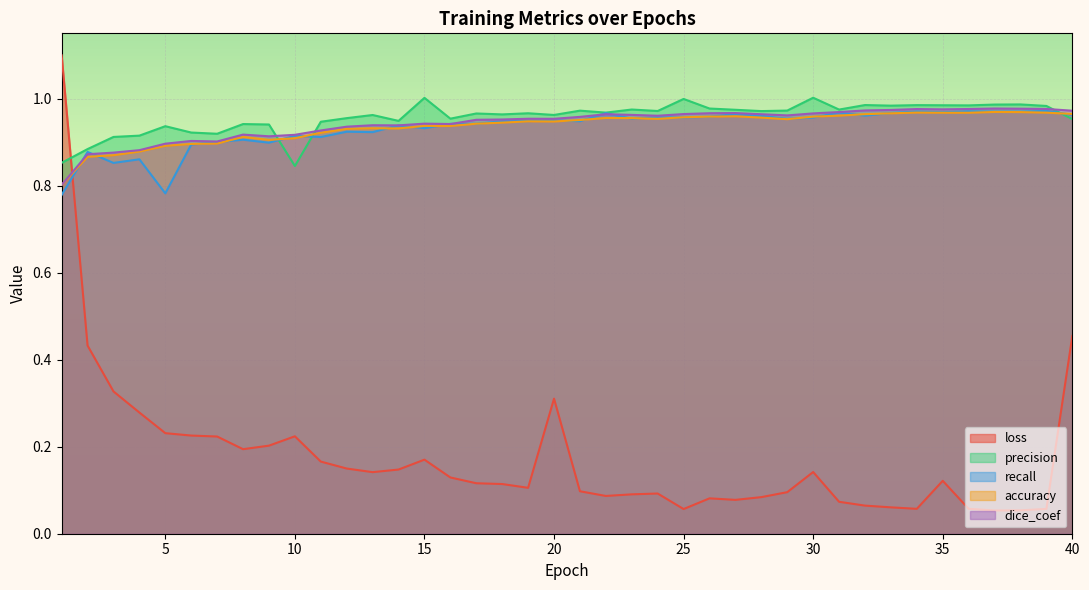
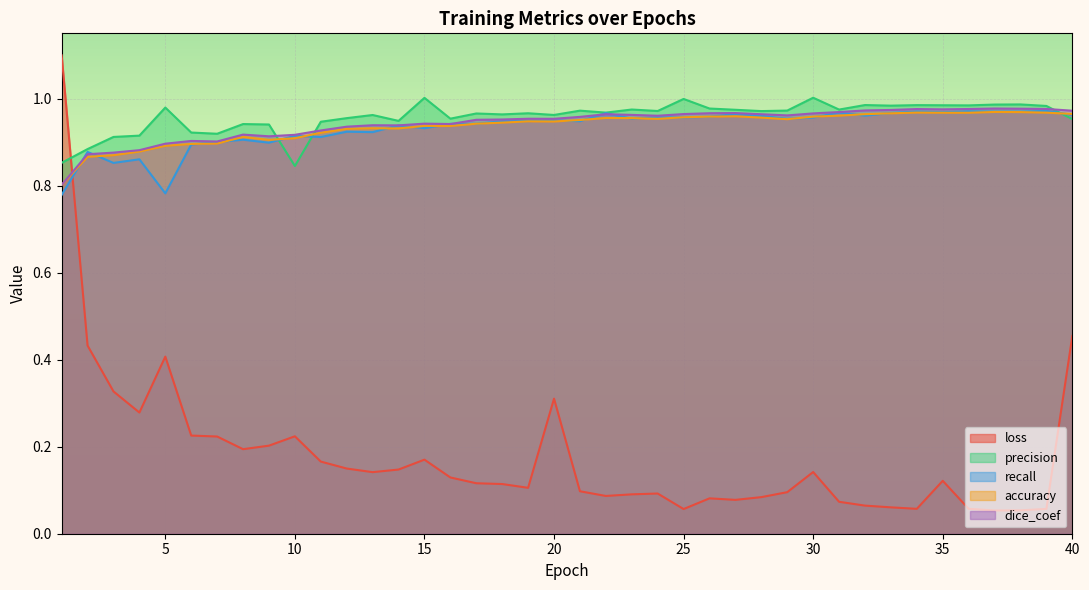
loss, 5: 0.23 -> 0.41
precision, 5: 0.94 -> 0.98
